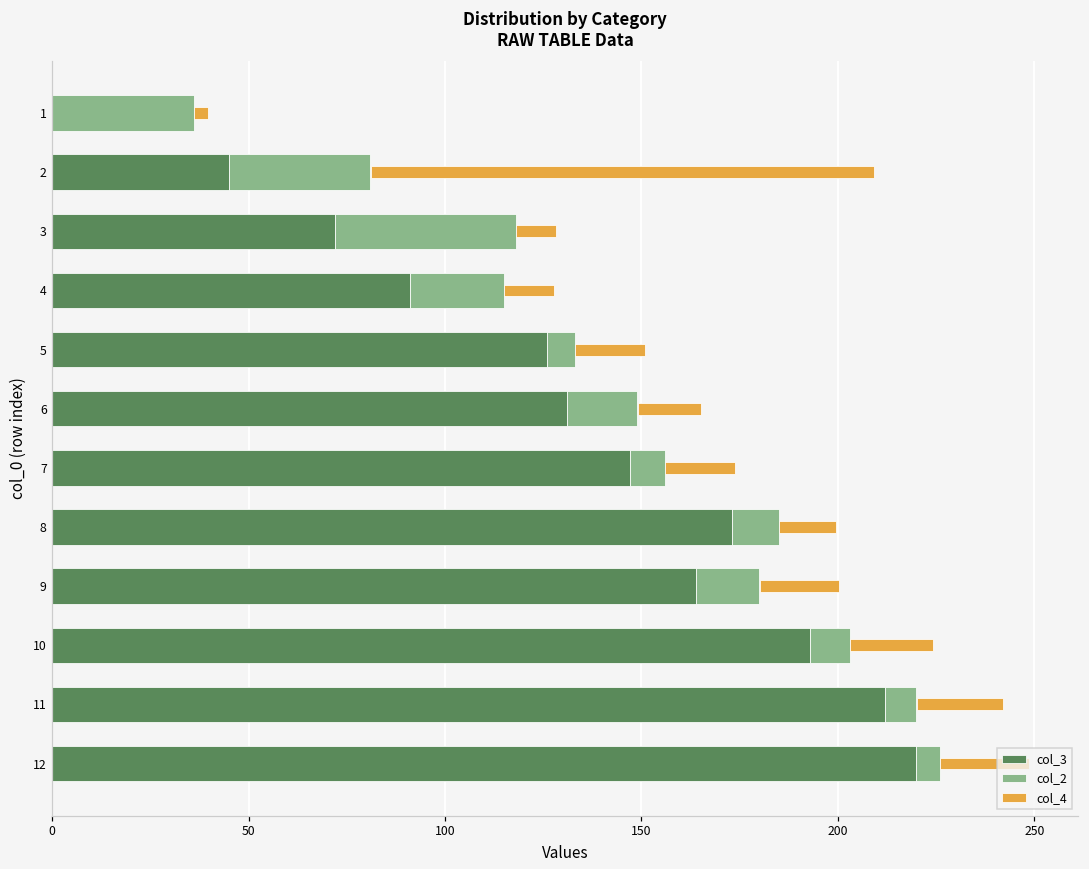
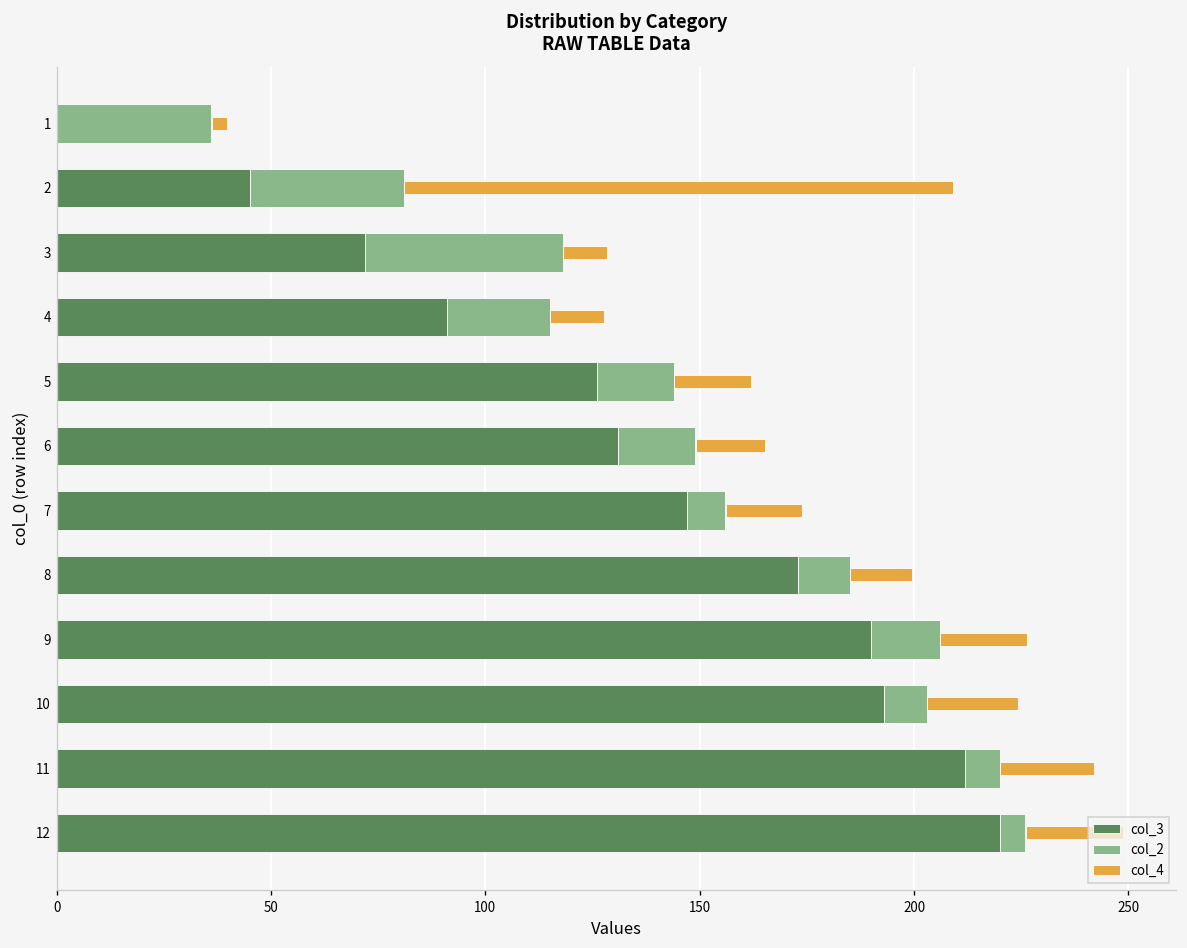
col_2, 5: 7 -> 18
col_3, 9: 164 -> 190
